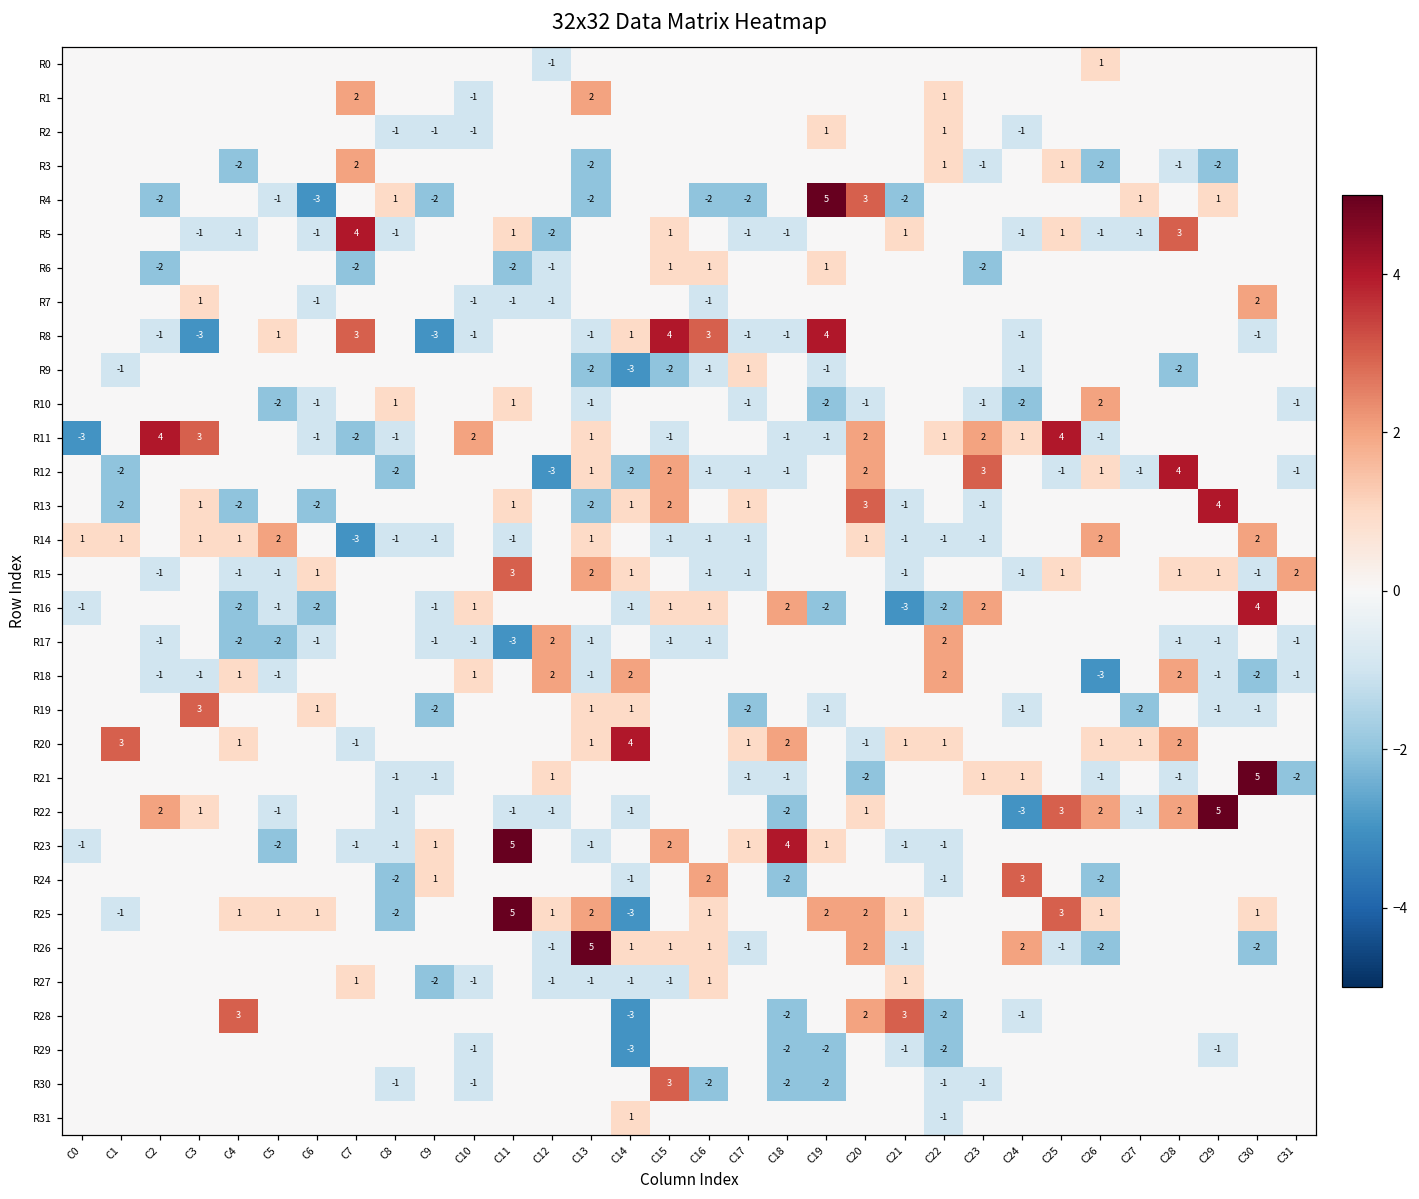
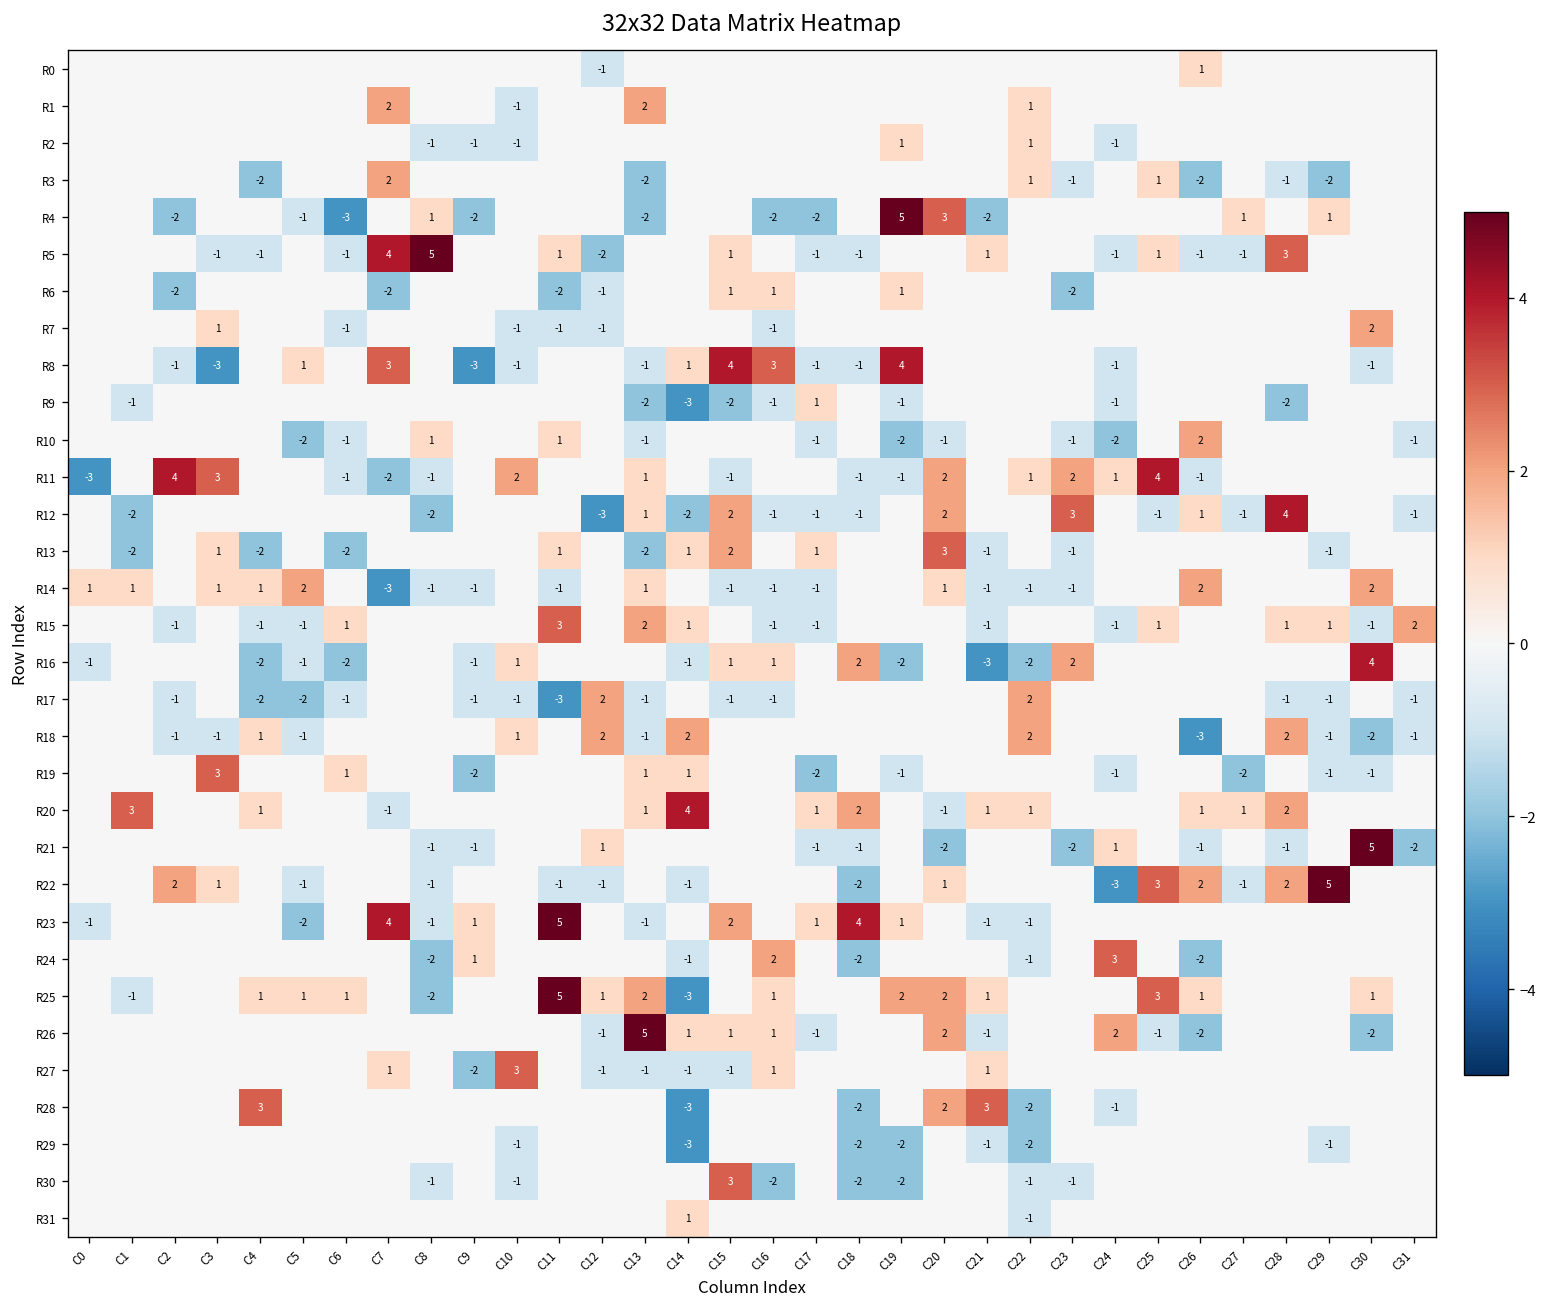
R5, C8: -1 -> 5
R13, C29: 4 -> -1
R21, C23: 1 -> -2
R23, C7: -1 -> 4
R27, C10: -1 -> 3
